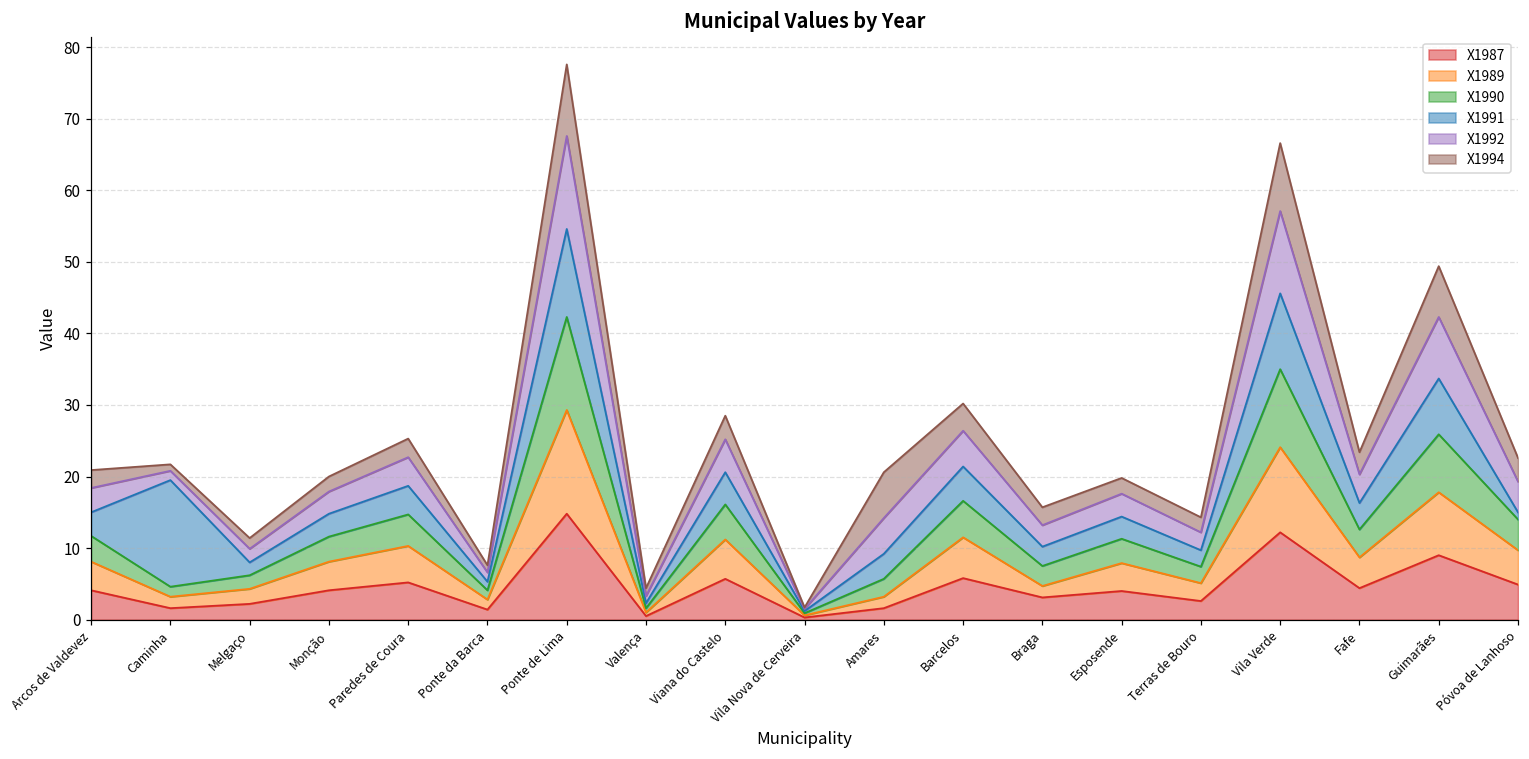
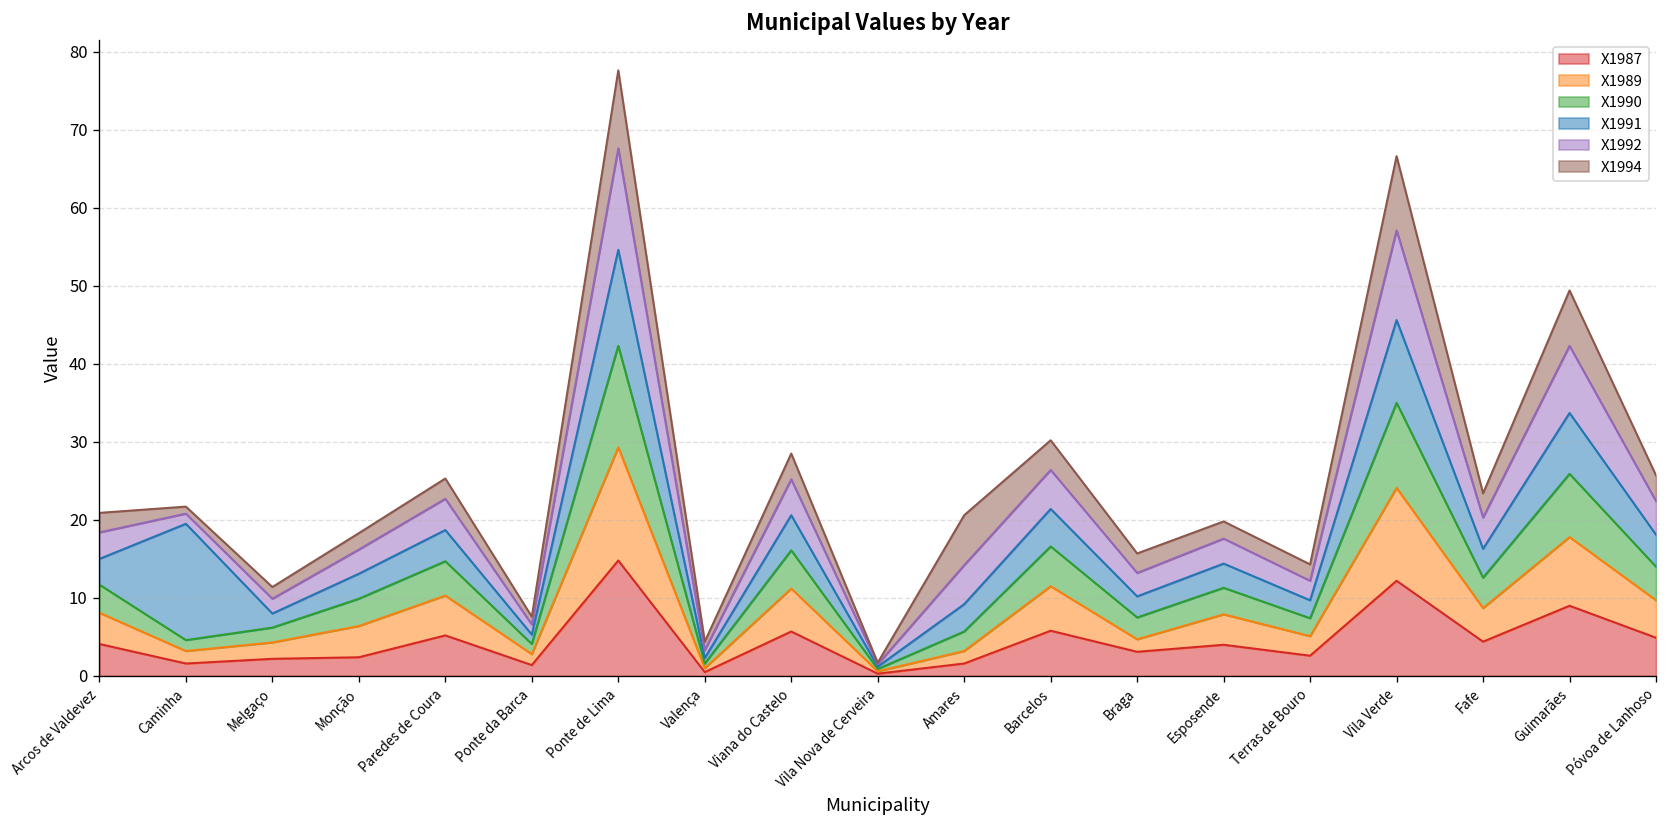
X1987, Monção: 4 -> 2
X1991, Póvoa de Lanhoso: 1 -> 4
